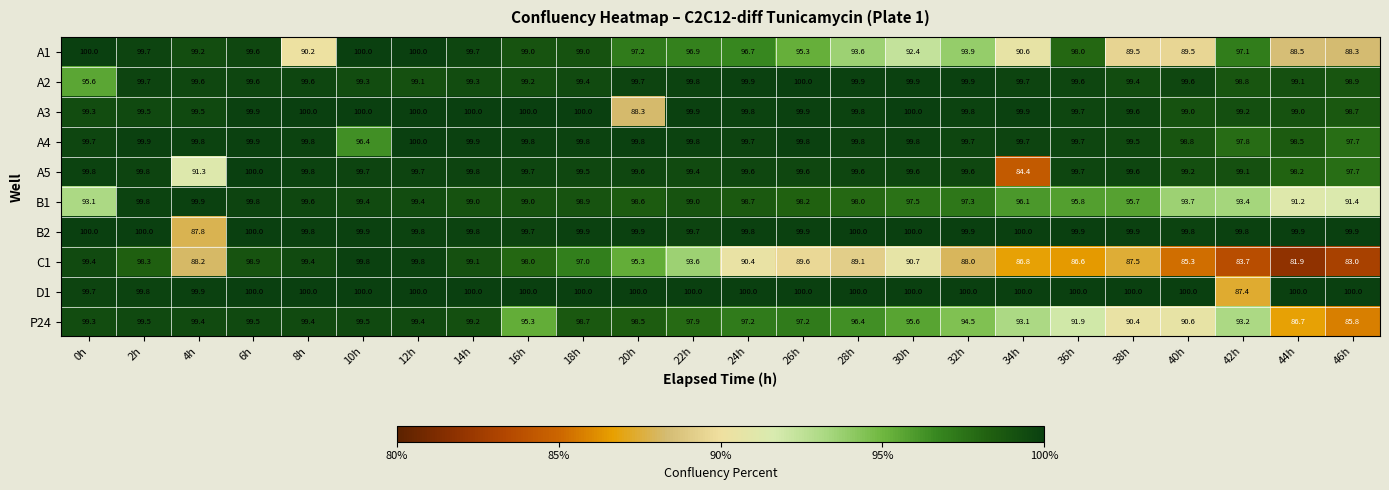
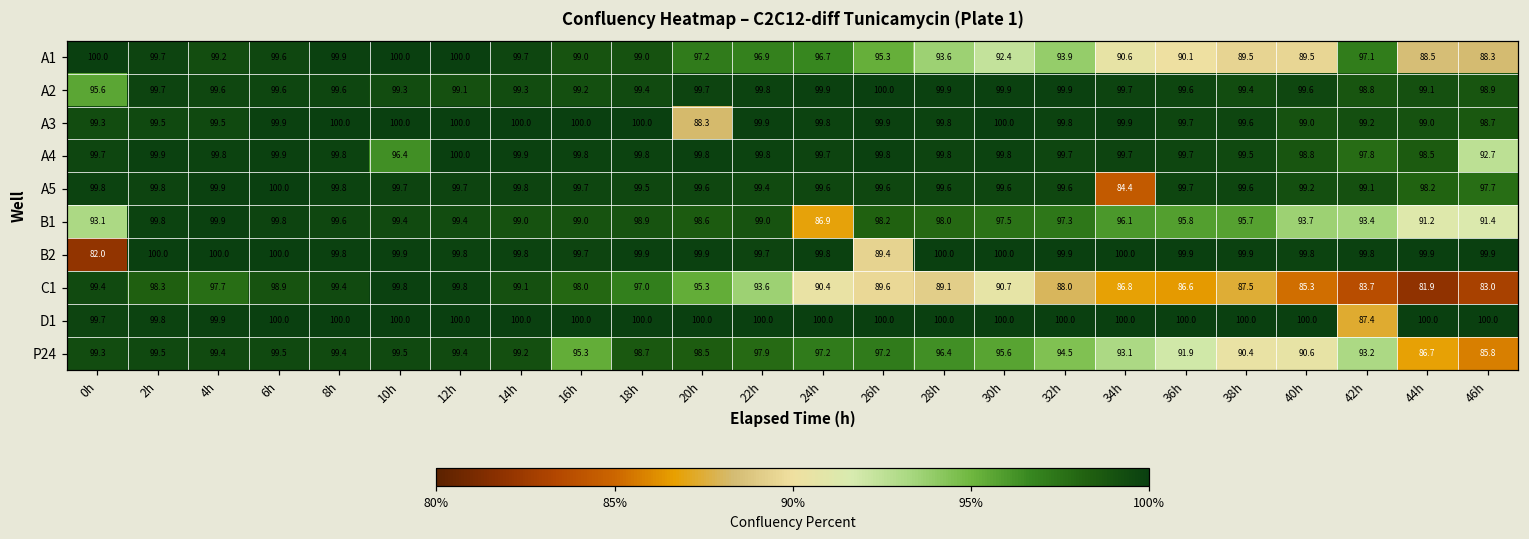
A1, 8h: 90.2 -> 99.9
A1, 36h: 98.0 -> 90.1
A4, 46h: 97.7 -> 92.7
A5, 4h: 91.3 -> 99.9
B1, 24h: 98.7 -> 86.9
B2, 0h: 100.0 -> 82.0
B2, 4h: 87.8 -> 100.0
B2, 26h: 99.9 -> 89.4
C1, 4h: 88.2 -> 97.7
